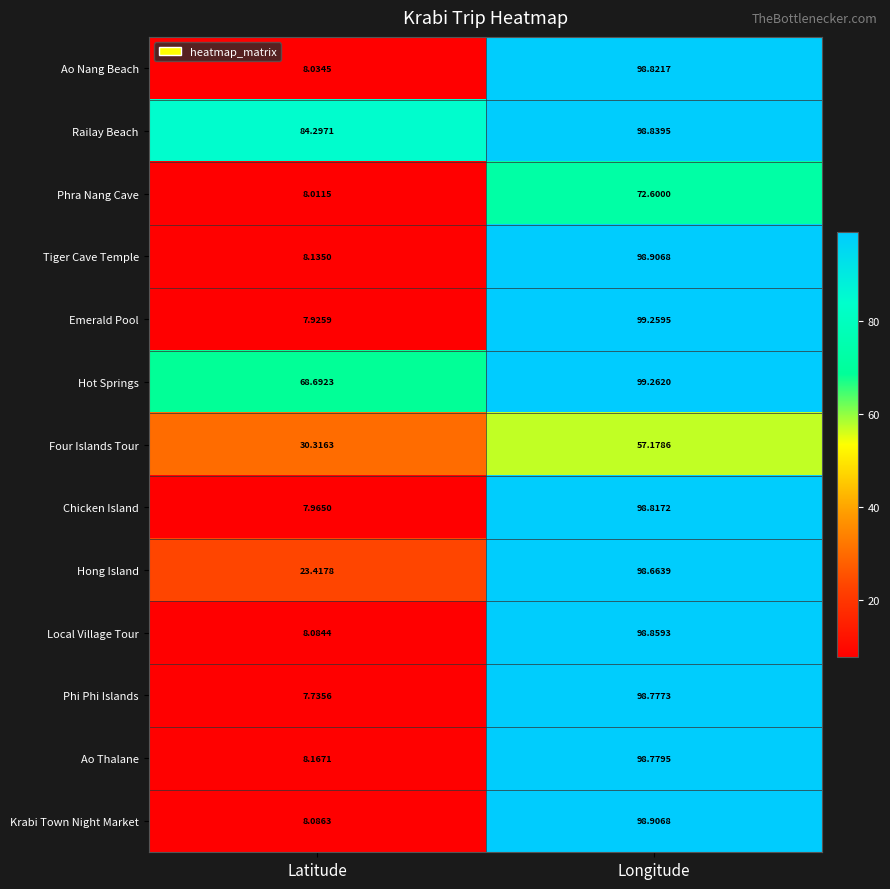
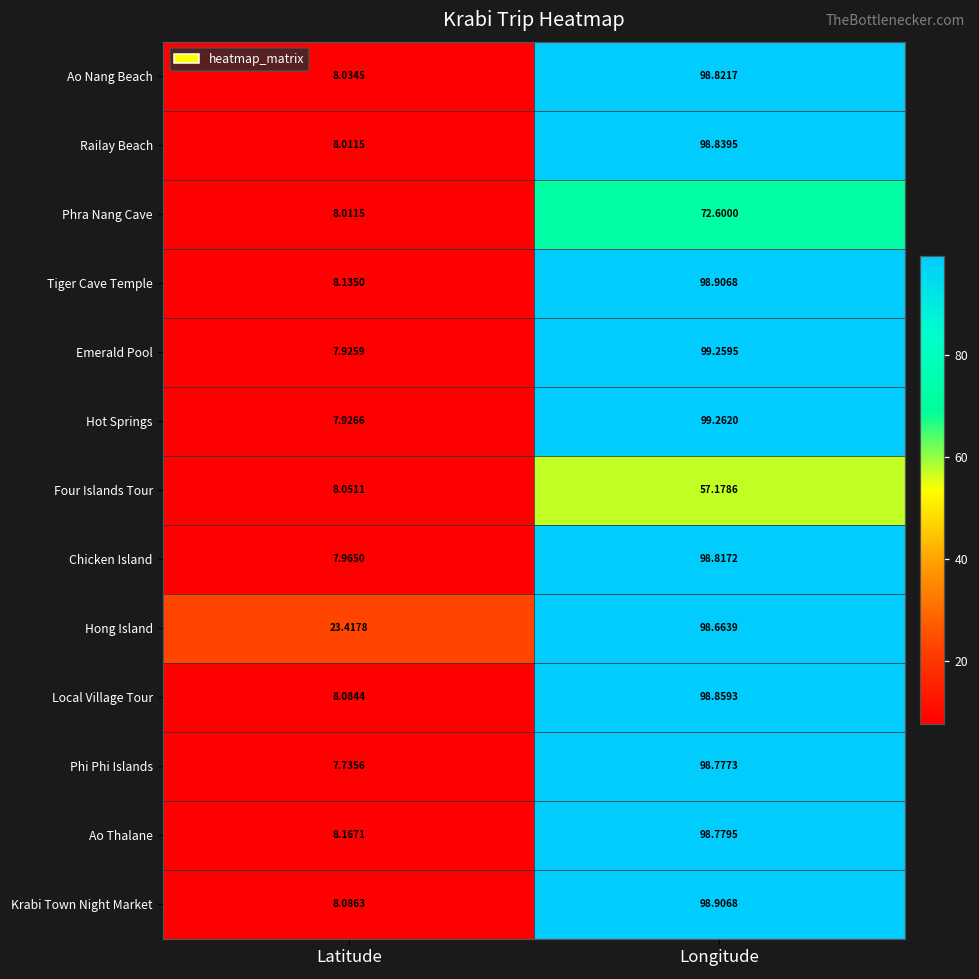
Railay Beach, Latitude: 84.2971 -> 8.0115
Hot Springs, Latitude: 68.6923 -> 7.9266
Four Islands Tour, Latitude: 30.3163 -> 8.0511
